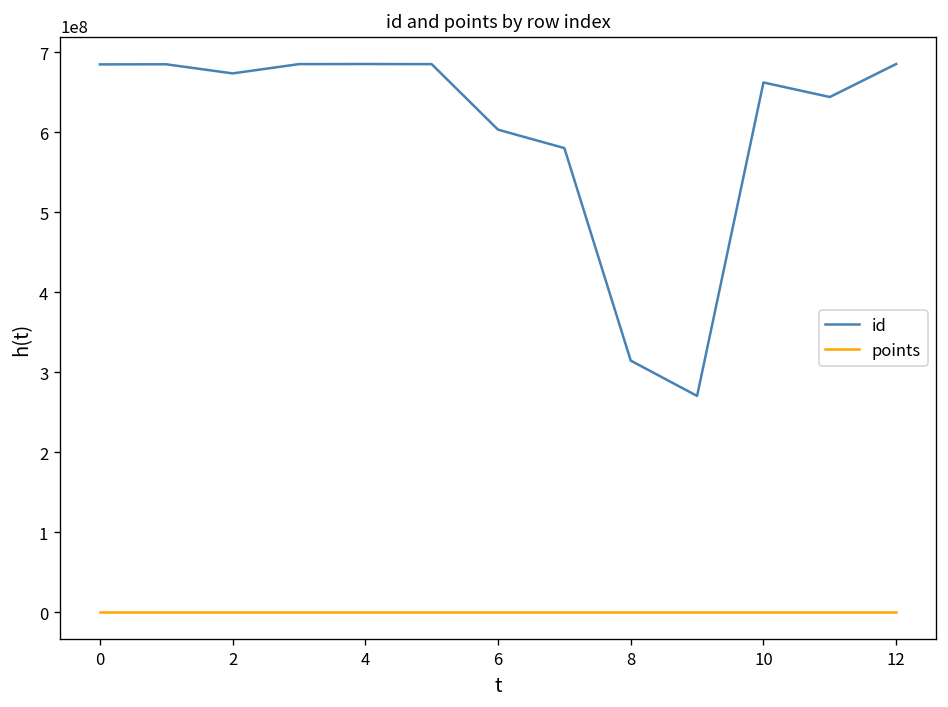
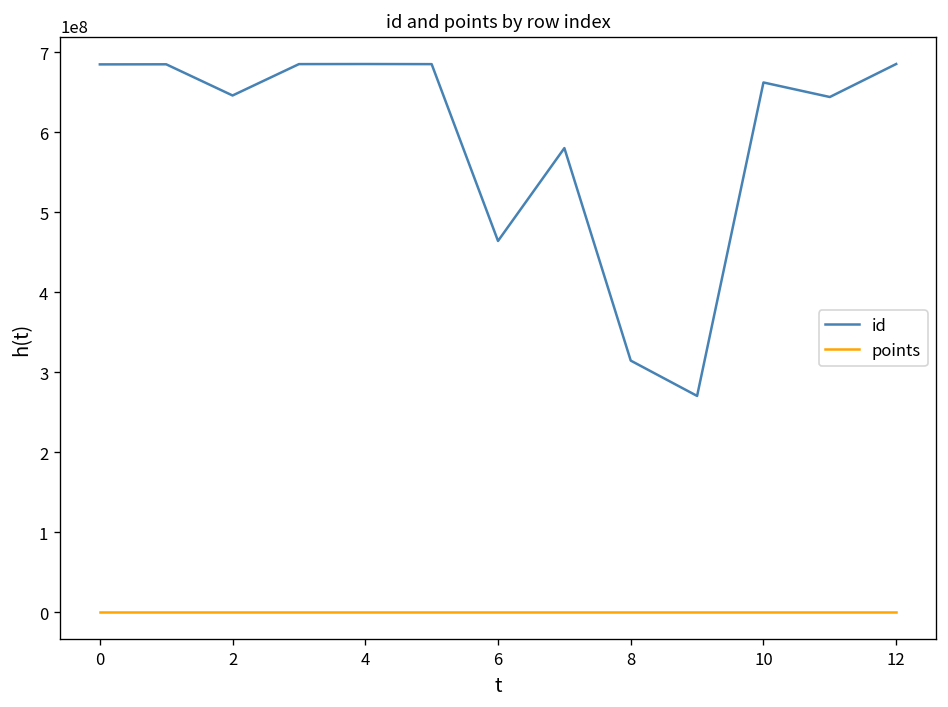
id, 2: 670000000 -> 650000000
id, 6: 600000000 -> 460000000
